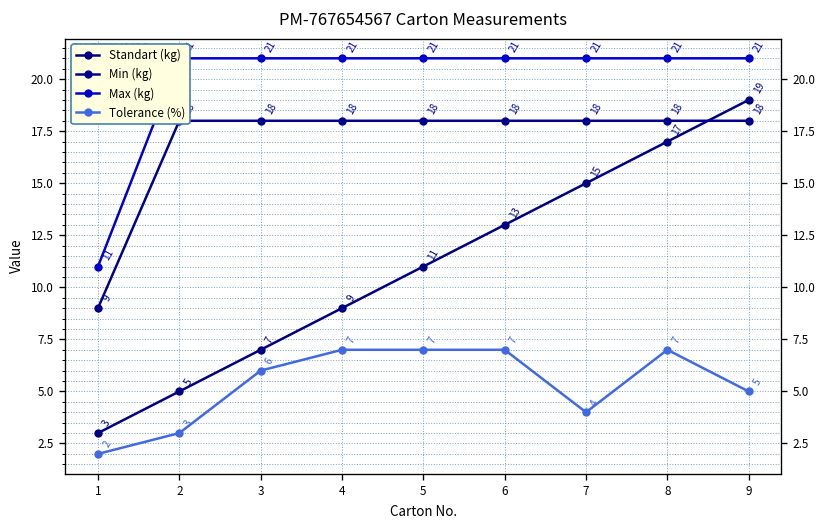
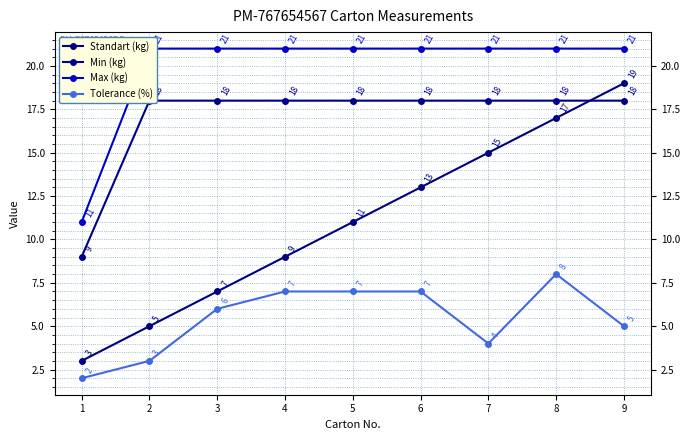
Tolerance (%), 8: 7 -> 8
